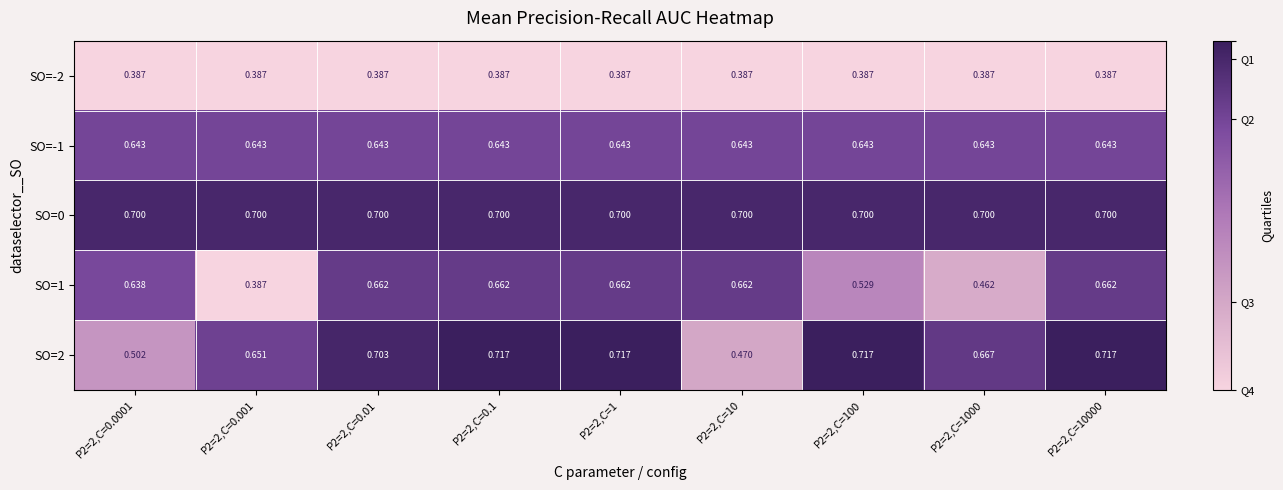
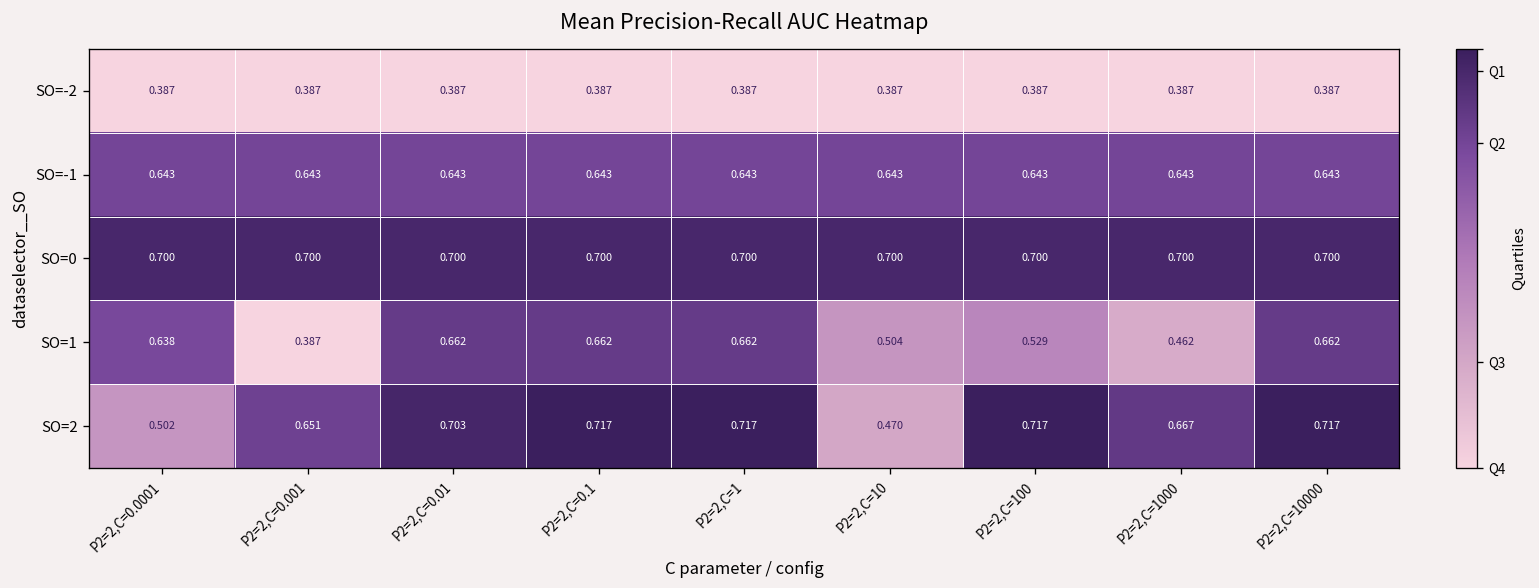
SO=1, P2=2,C=10: 0.662 -> 0.504
